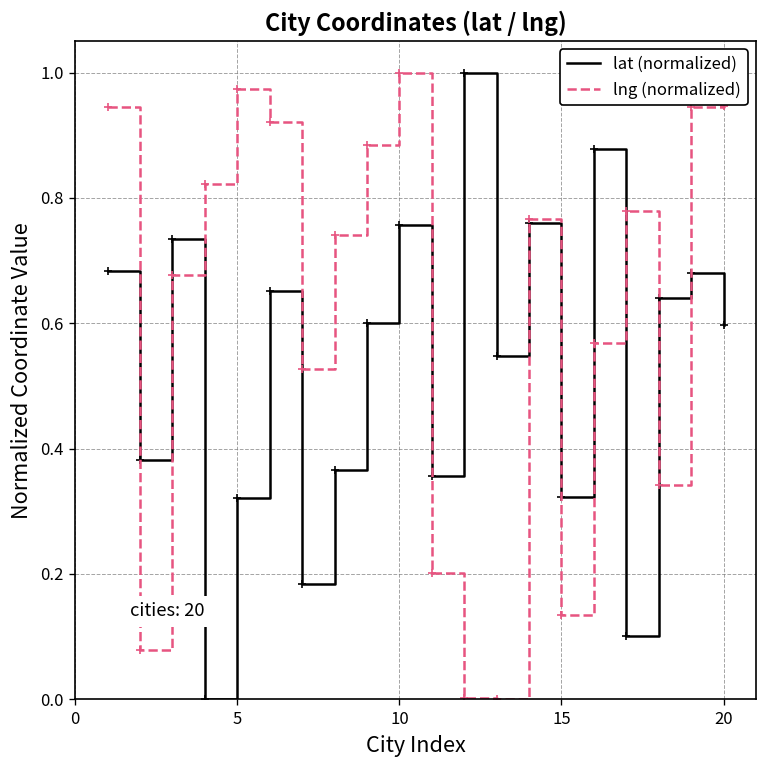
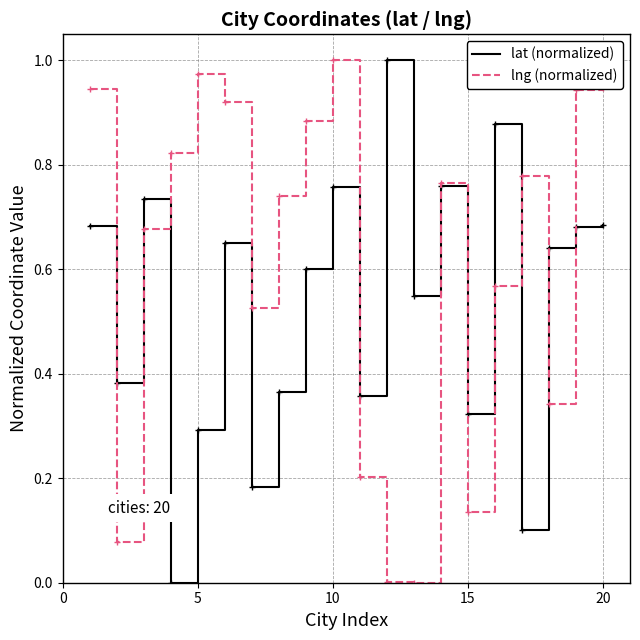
lat (normalized), 5: 0.32 -> 0.29
lat (normalized), 20: 0.60 -> 0.69
